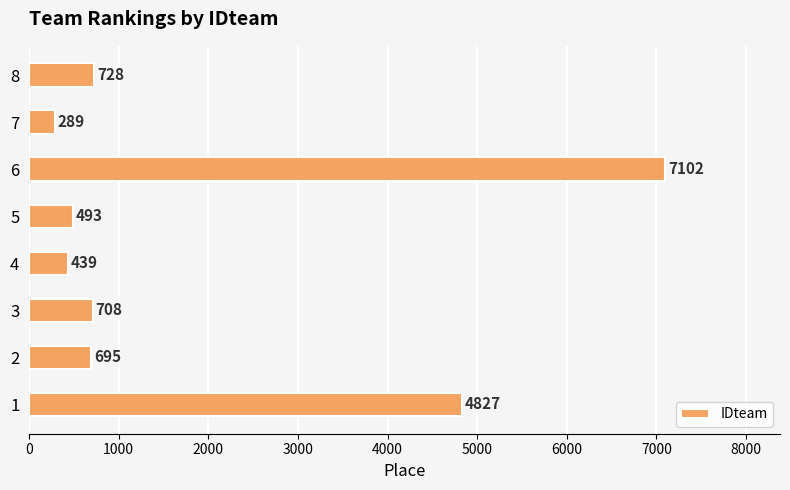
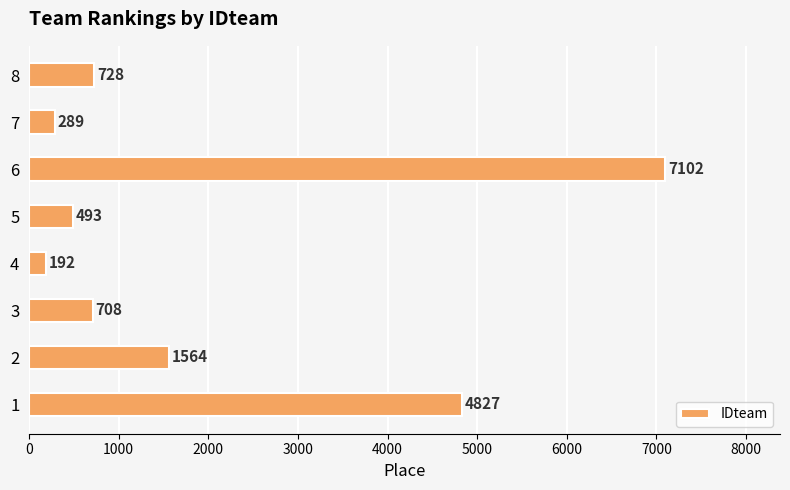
4: 439 -> 192
2: 695 -> 1564
